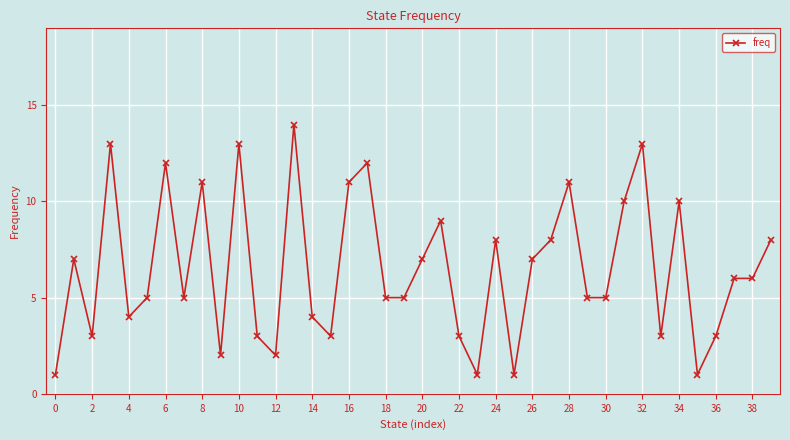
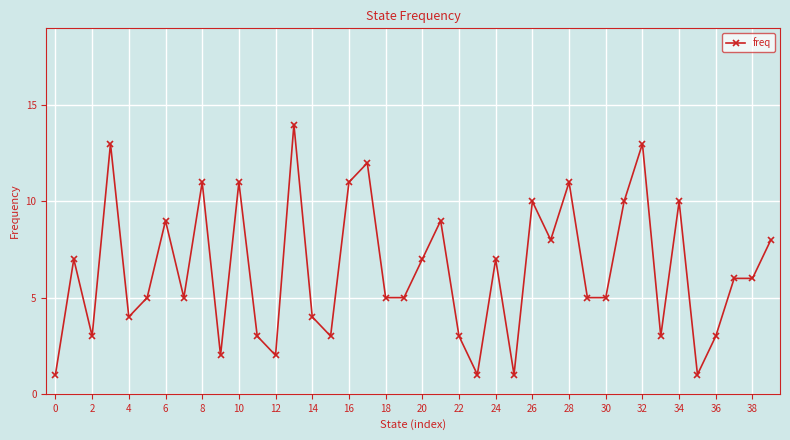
6: 12 -> 9
10: 13 -> 11
24: 8 -> 7
26: 7 -> 10
